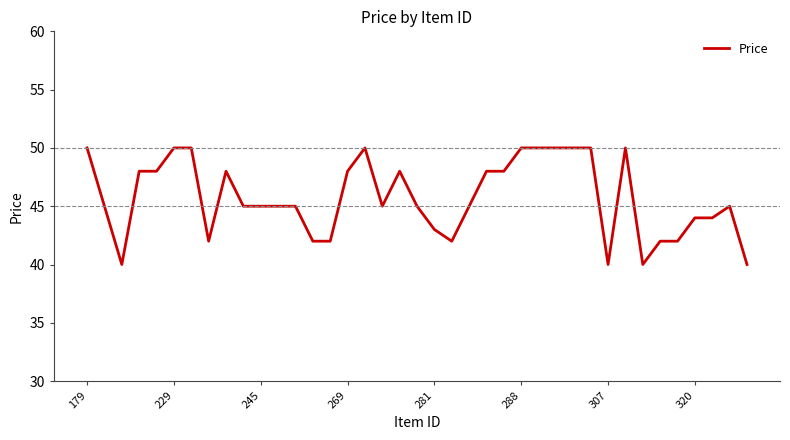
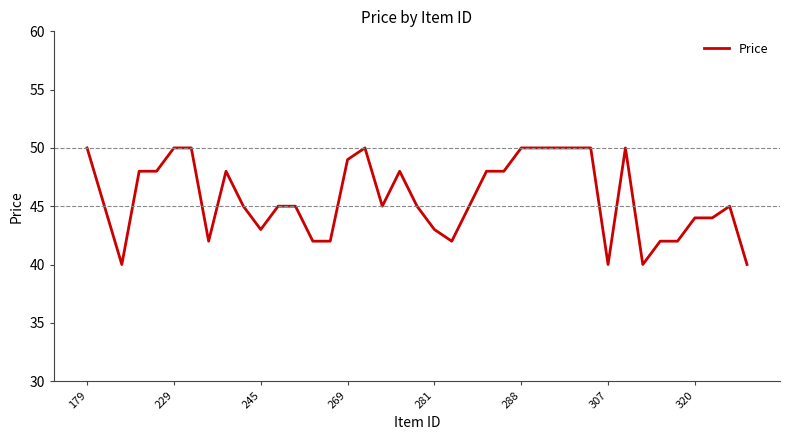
245: 45 -> 43
269: 48 -> 49
